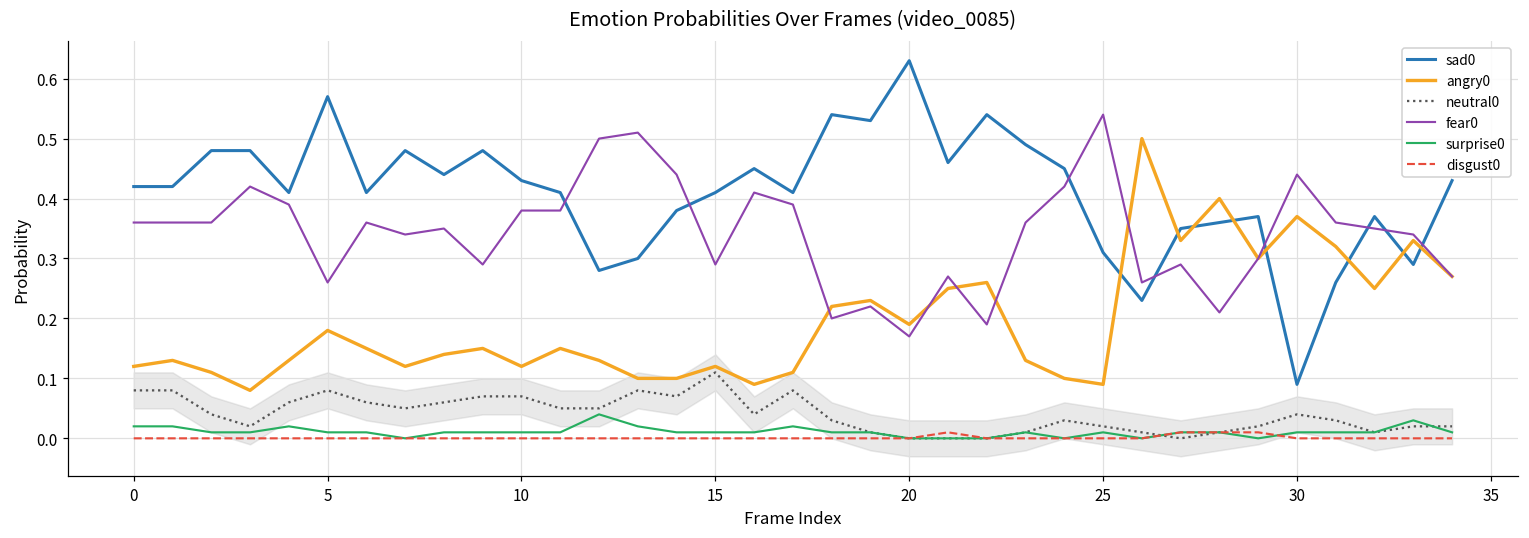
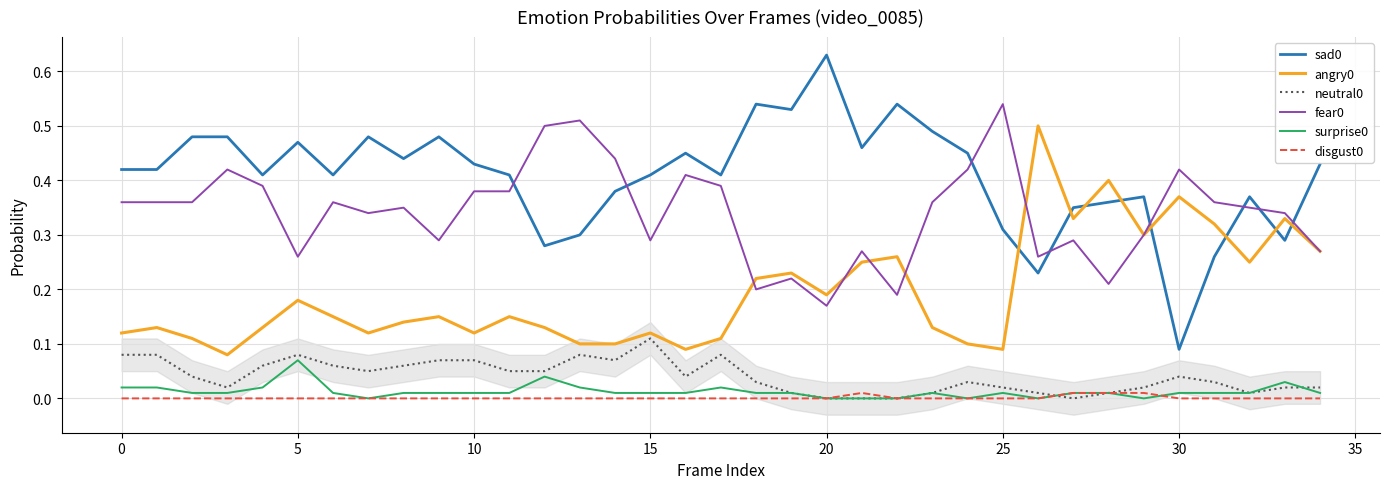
sad0, 5: 0.57 -> 0.47
surprise0, 5: 0.01 -> 0.07
fear0, 30: 0.44 -> 0.42
